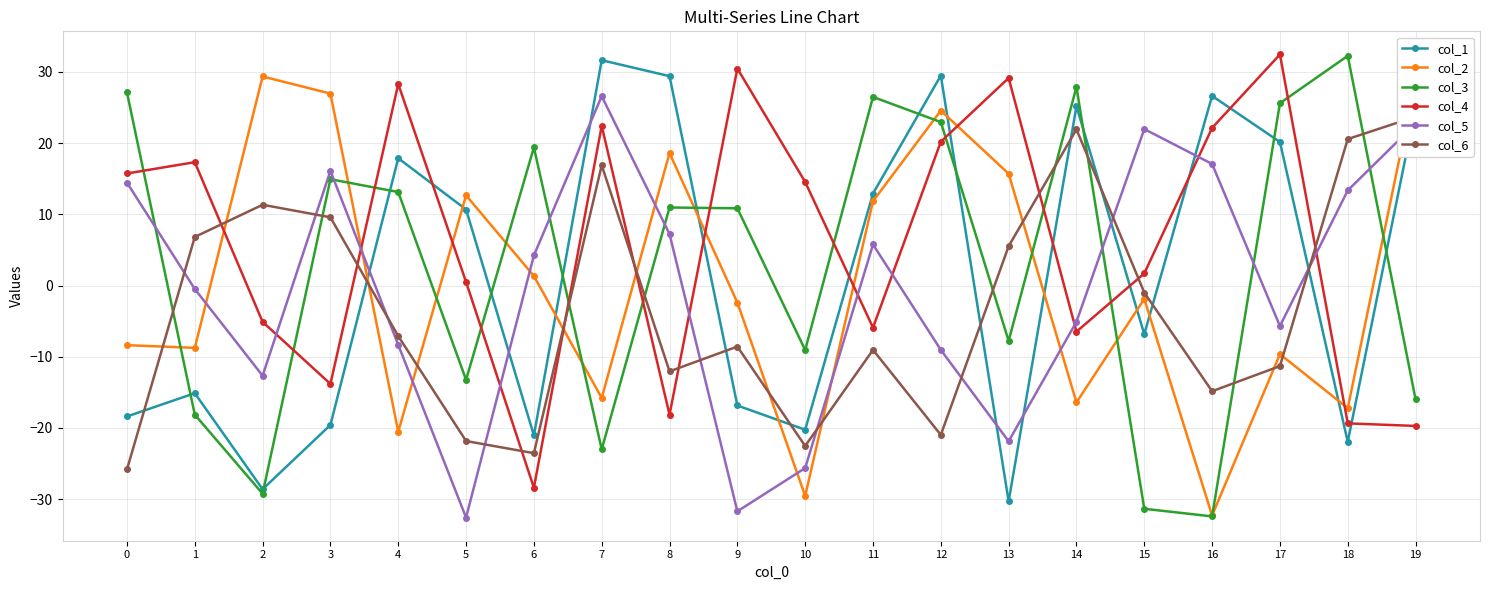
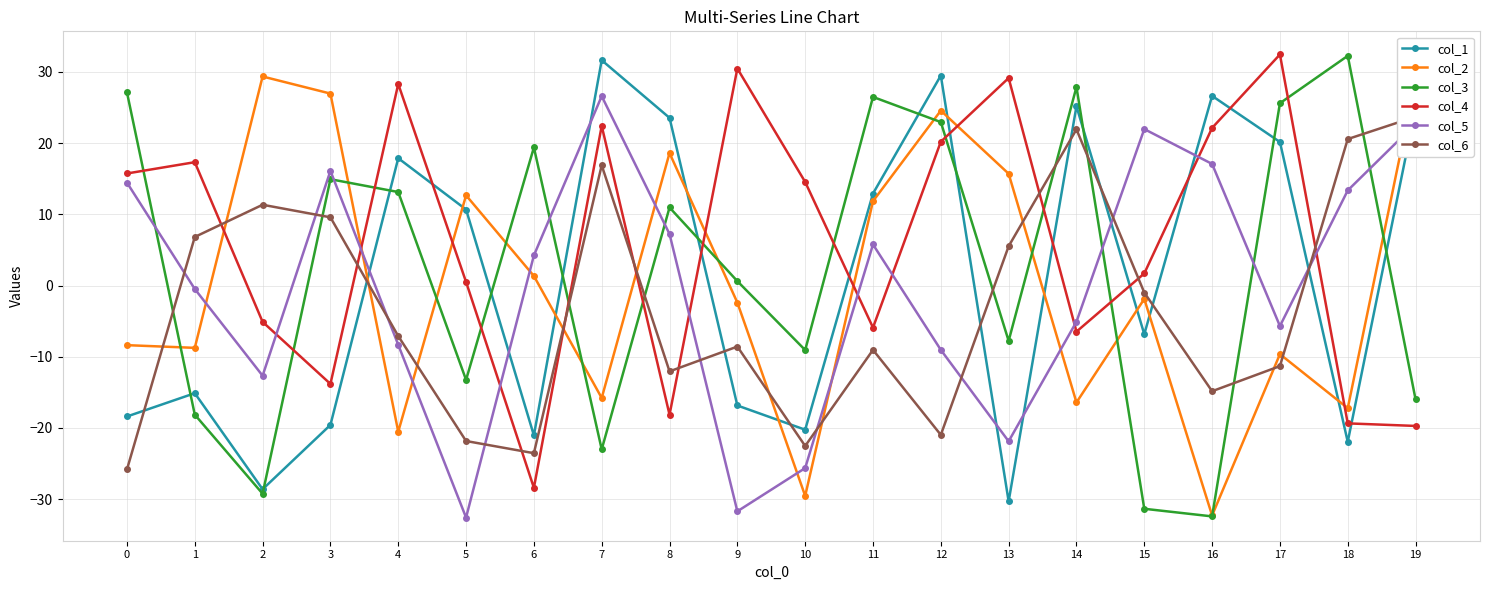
col_1, 8: 29 -> 24
col_3, 9: 11 -> 1
